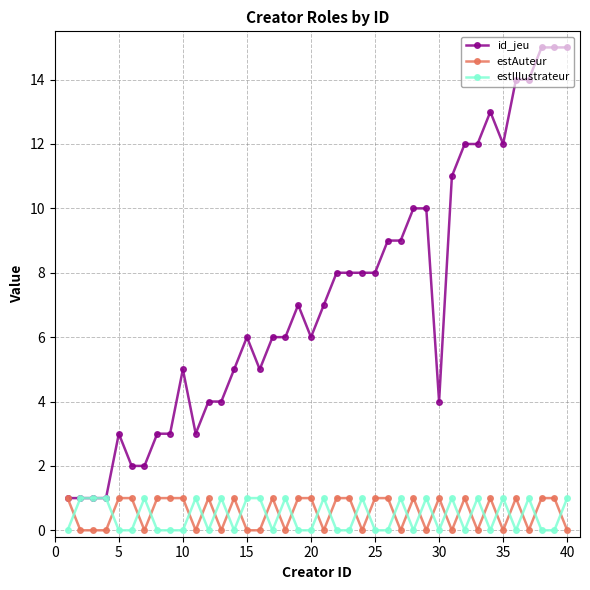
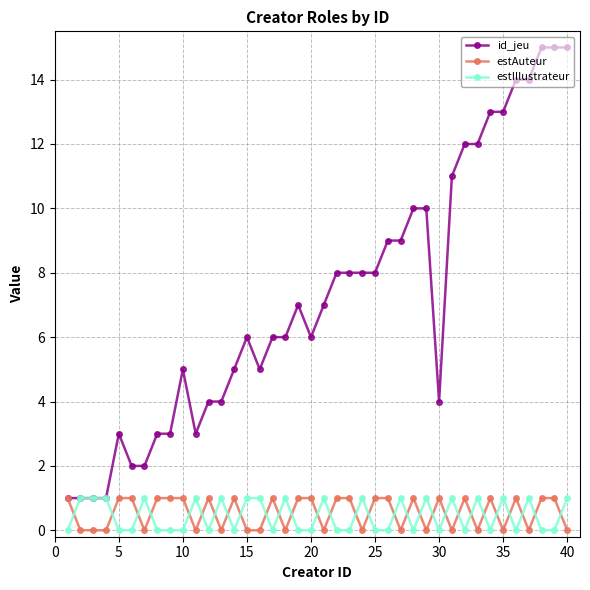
id_jeu, 35: 12 -> 13
